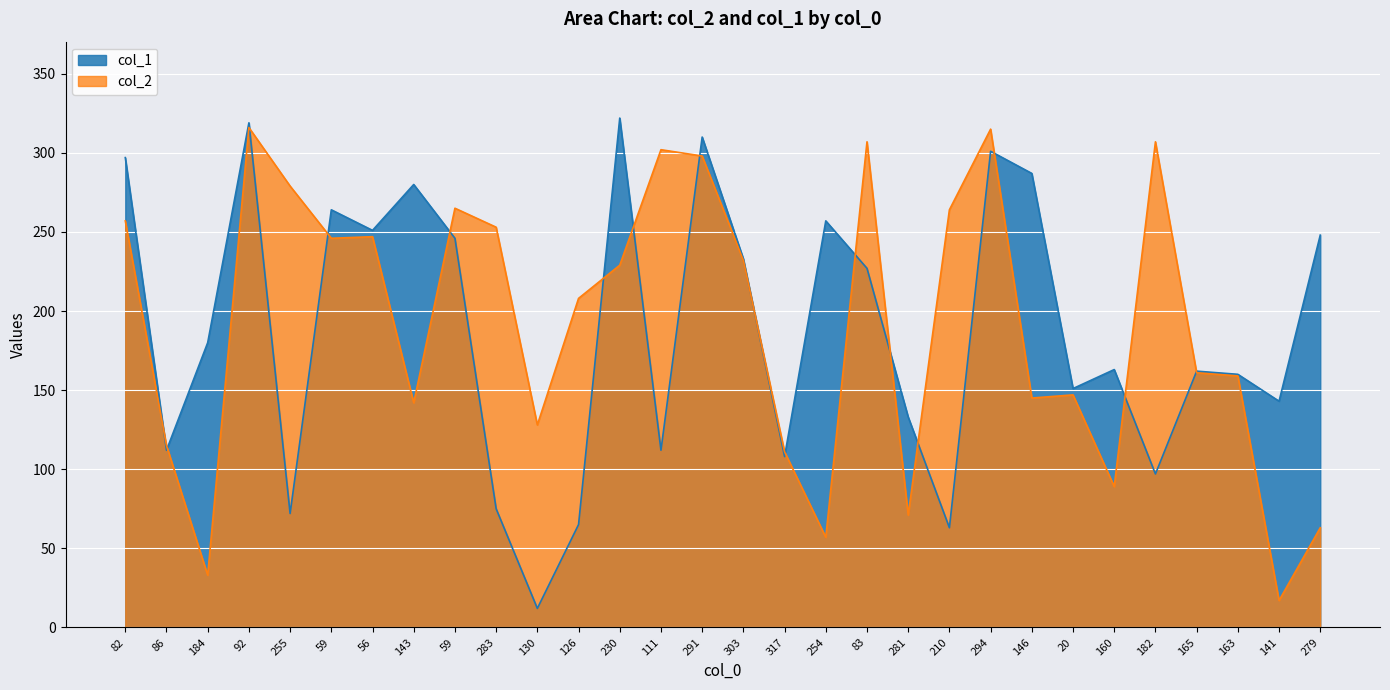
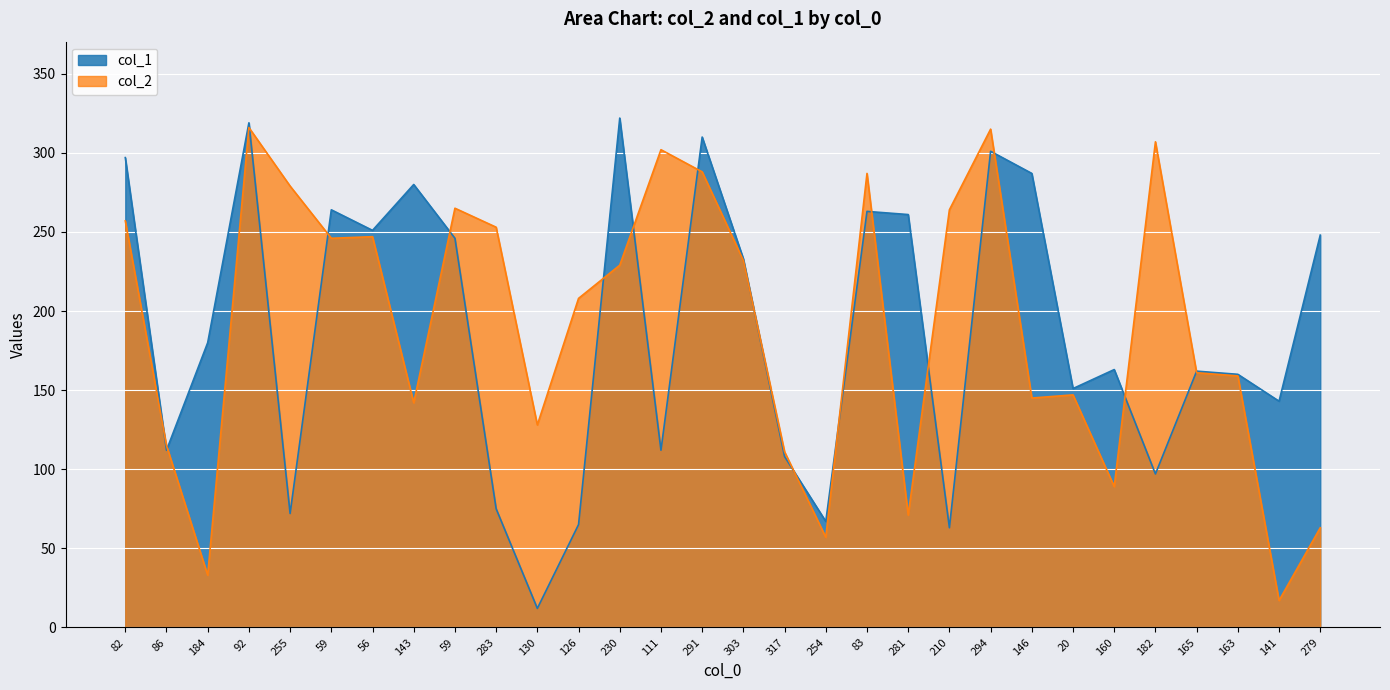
col_2, 291: 298 -> 288
col_1, 254: 257 -> 67
col_1, 83: 227 -> 263
col_2, 83: 307 -> 287
col_1, 281: 133 -> 261
